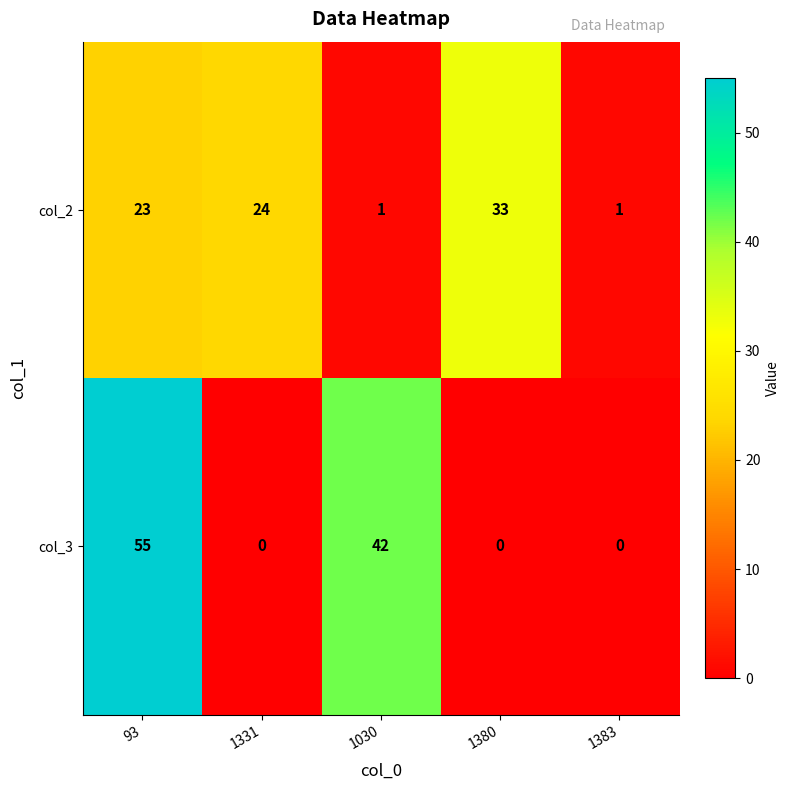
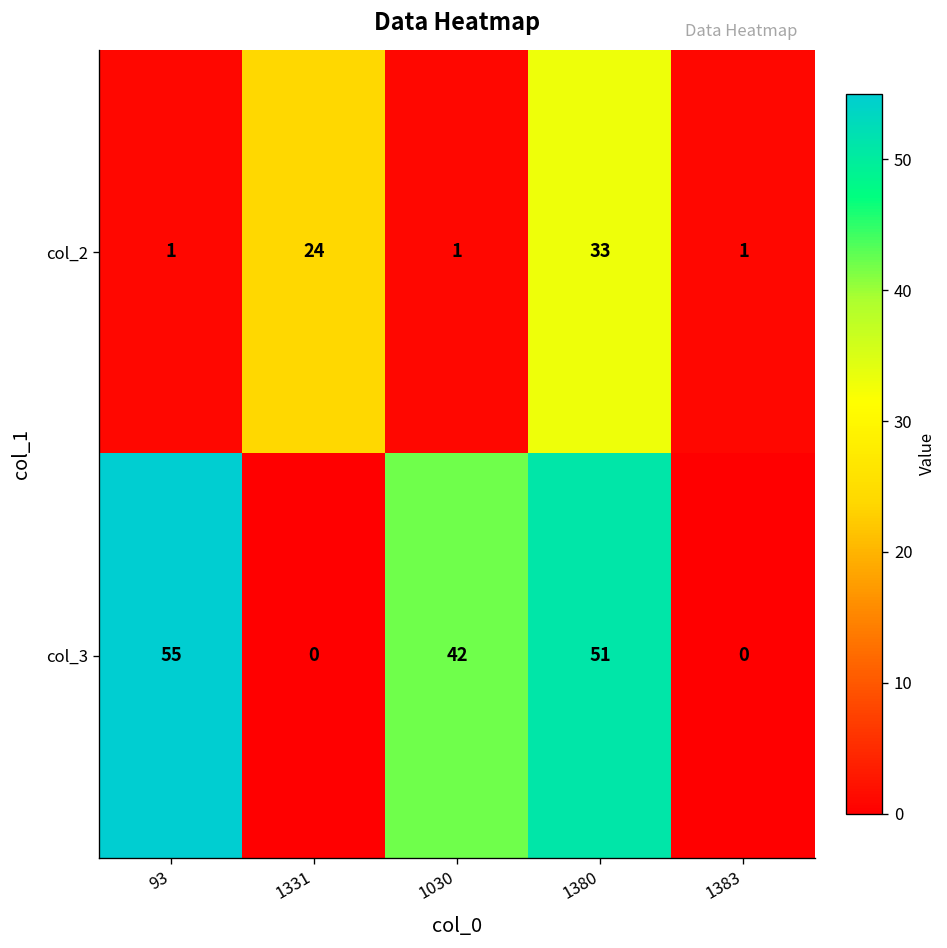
col_2, 93: 23 -> 1
col_3, 1380: 0 -> 51
